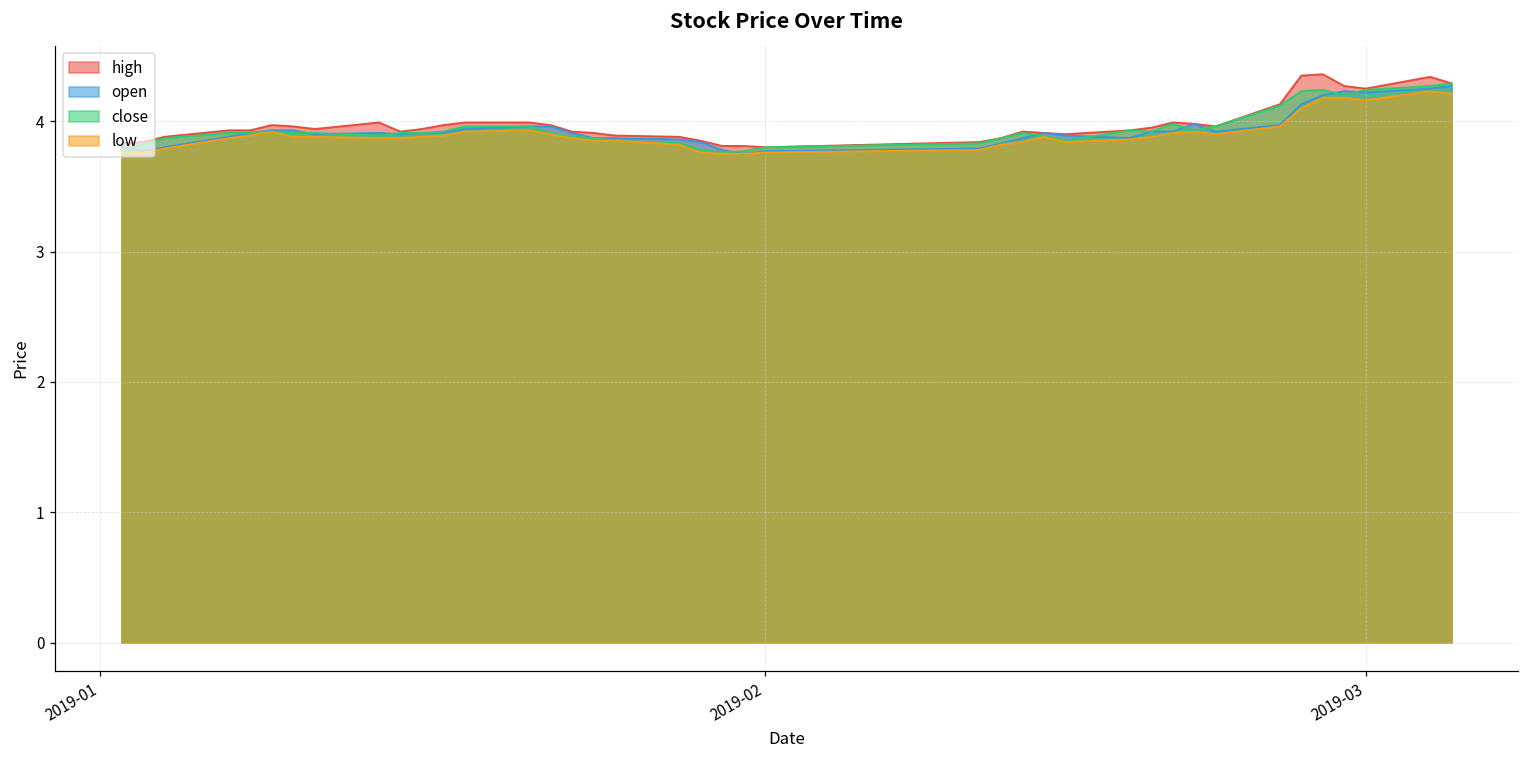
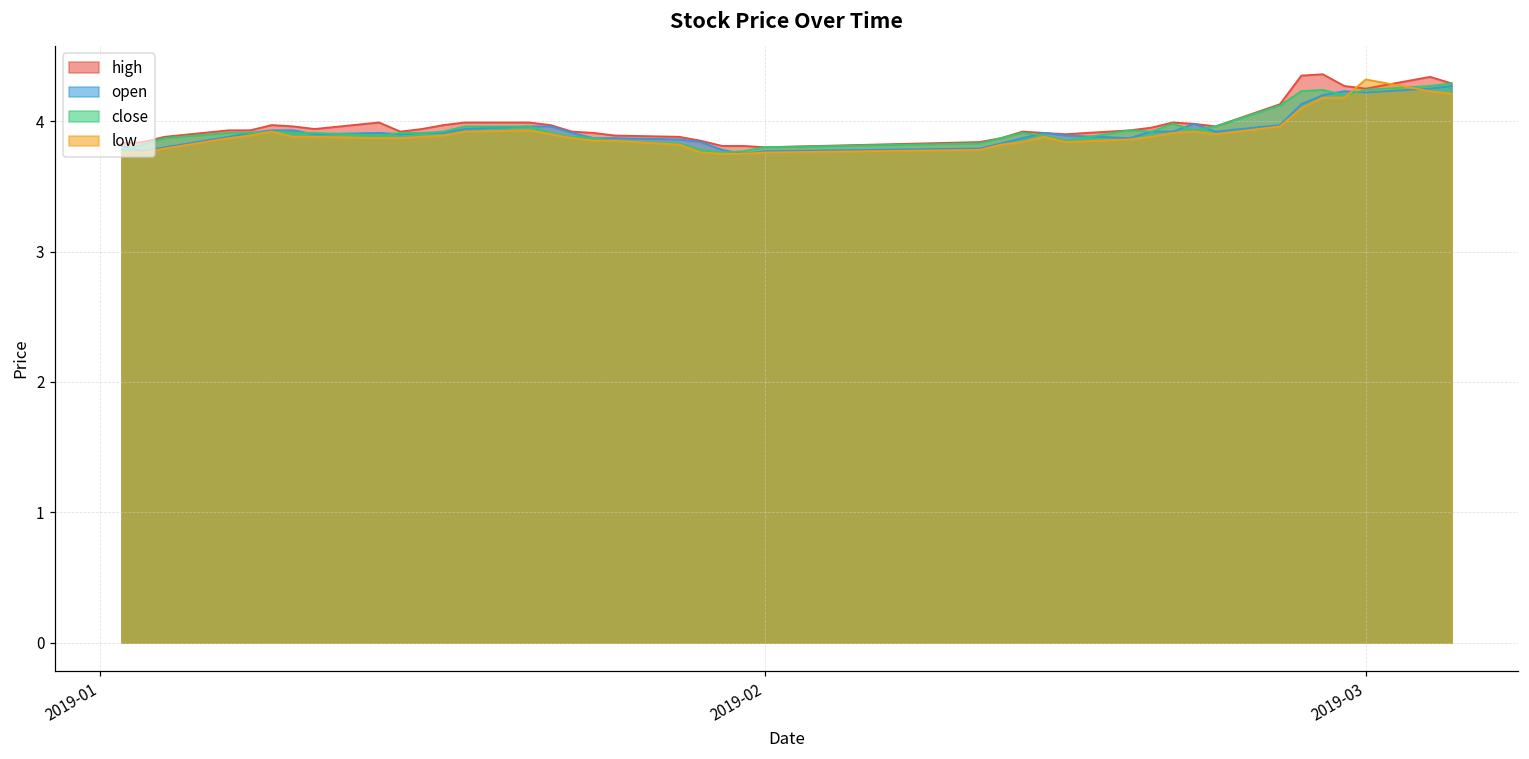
low, 2019-03: 4.16 -> 4.32
